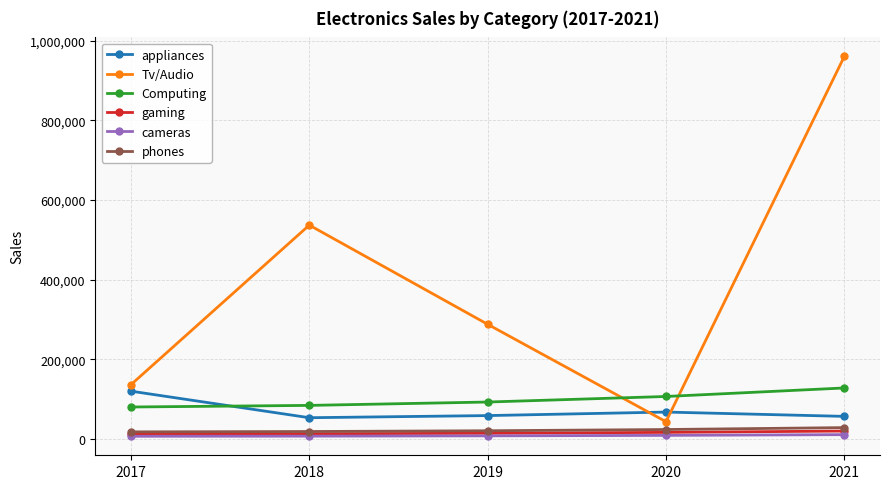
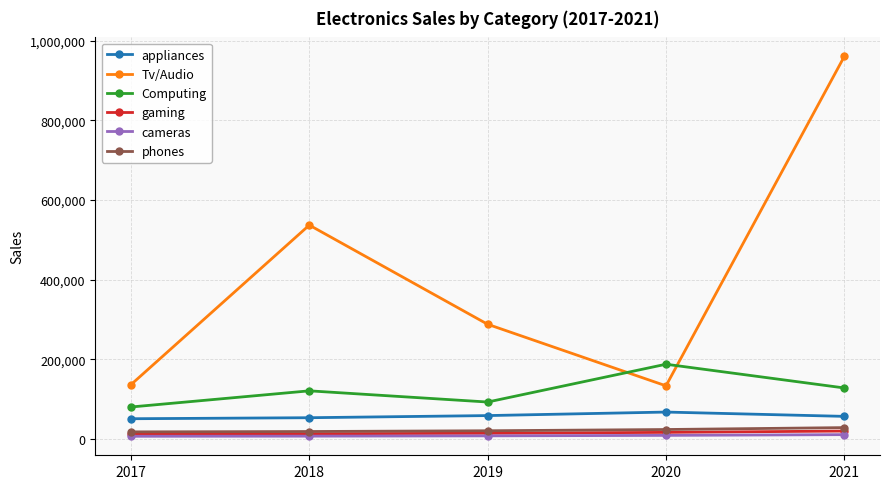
appliances, 2017: 120,000 -> 50,000
Computing, 2018: 80,000 -> 120,000
Tv/Audio, 2020: 40,000 -> 130,000
Computing, 2020: 110,000 -> 190,000
